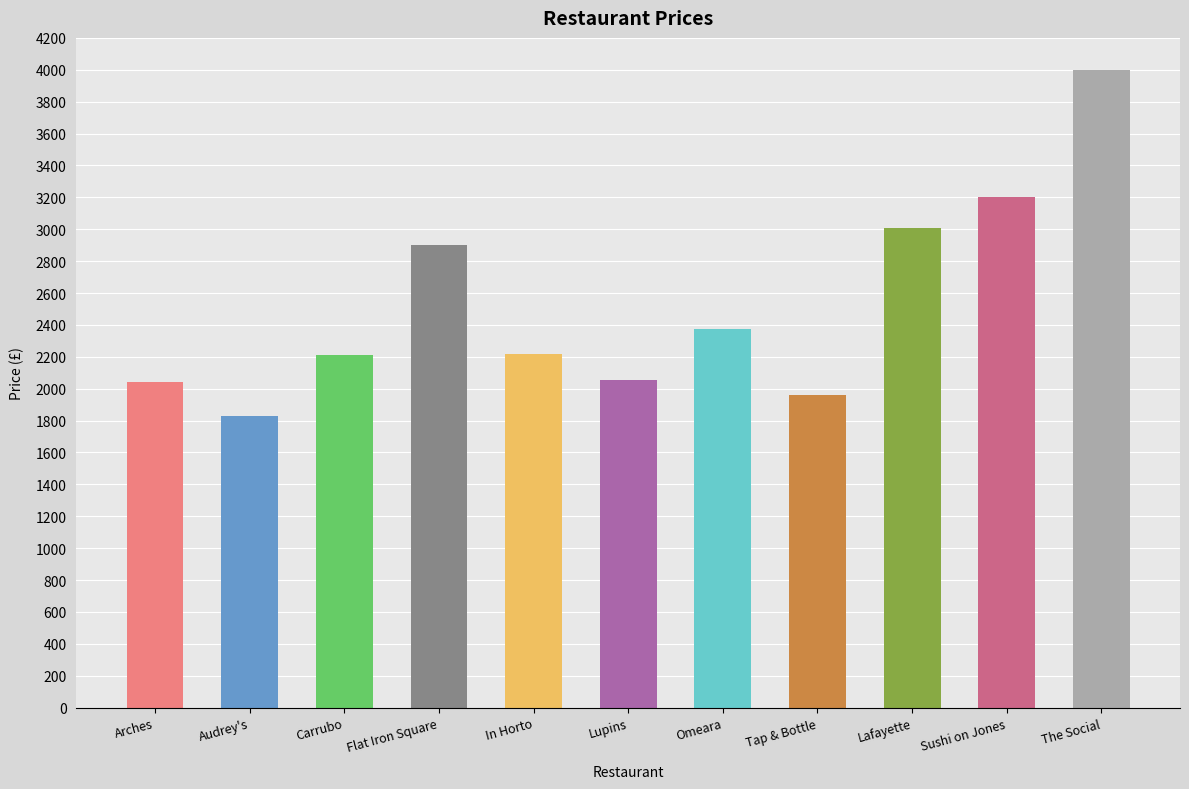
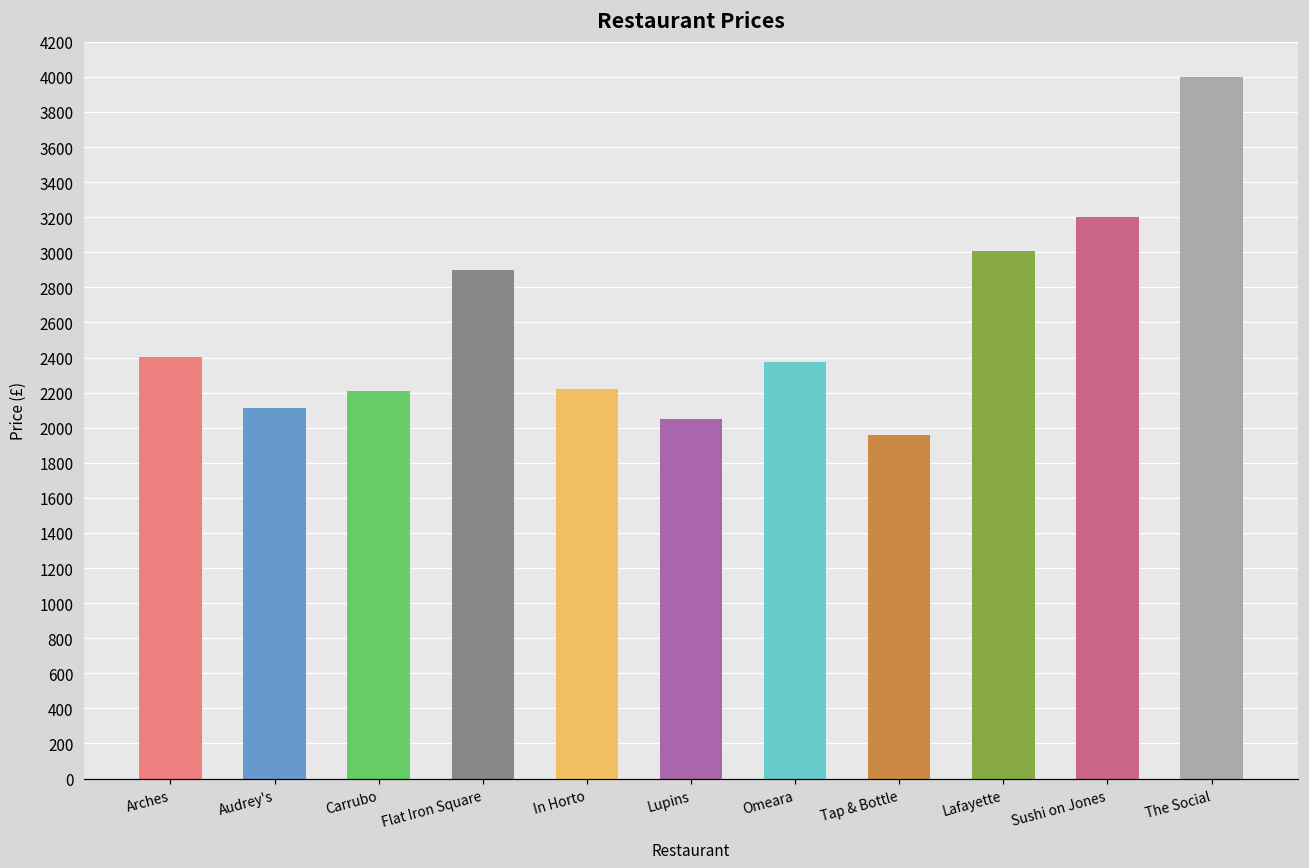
Arches: 2040 -> 2400
Audrey's: 1830 -> 2110
